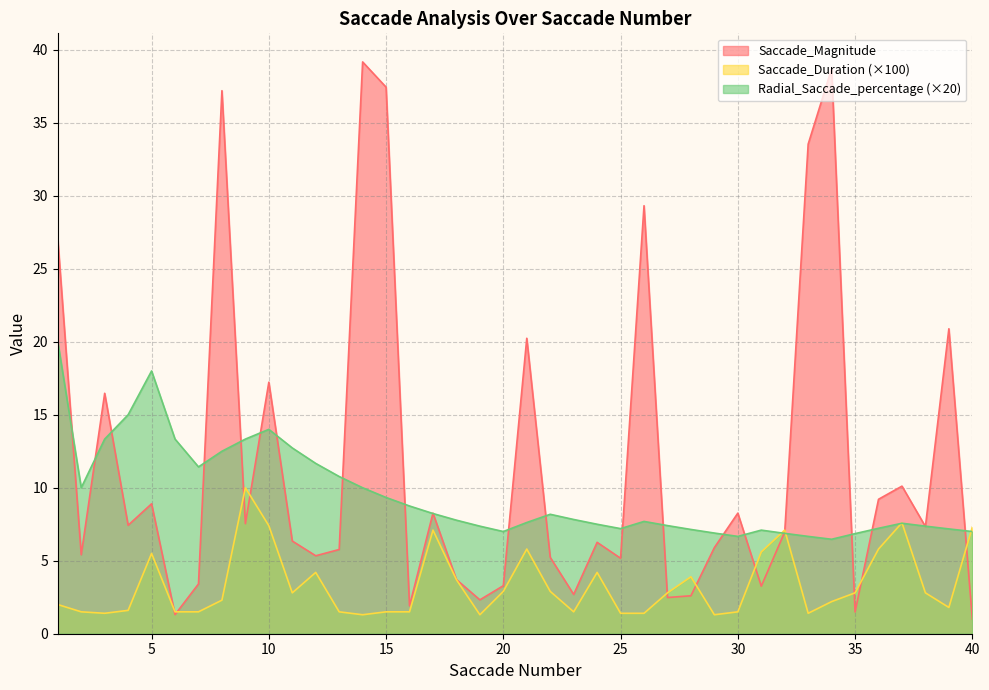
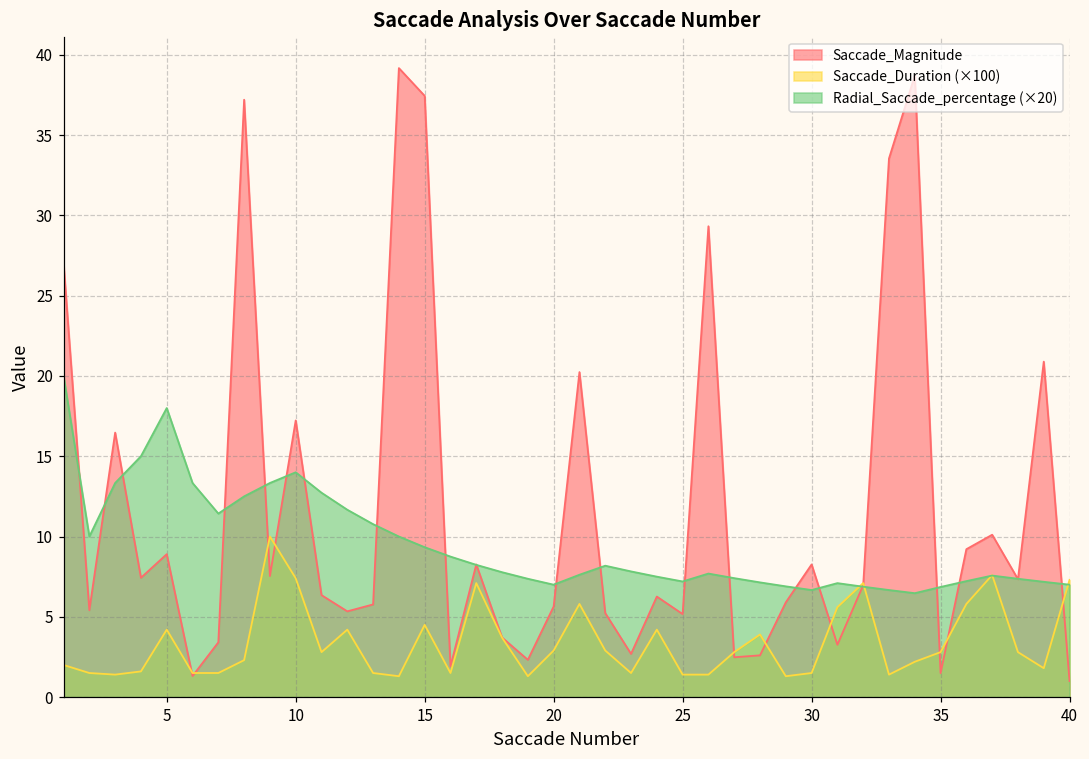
Saccade_Duration (×100), 5: 5.5 -> 4.2
Saccade_Duration (×100), 15: 1.5 -> 4.5
Saccade_Magnitude, 20: 3.3 -> 5.6
